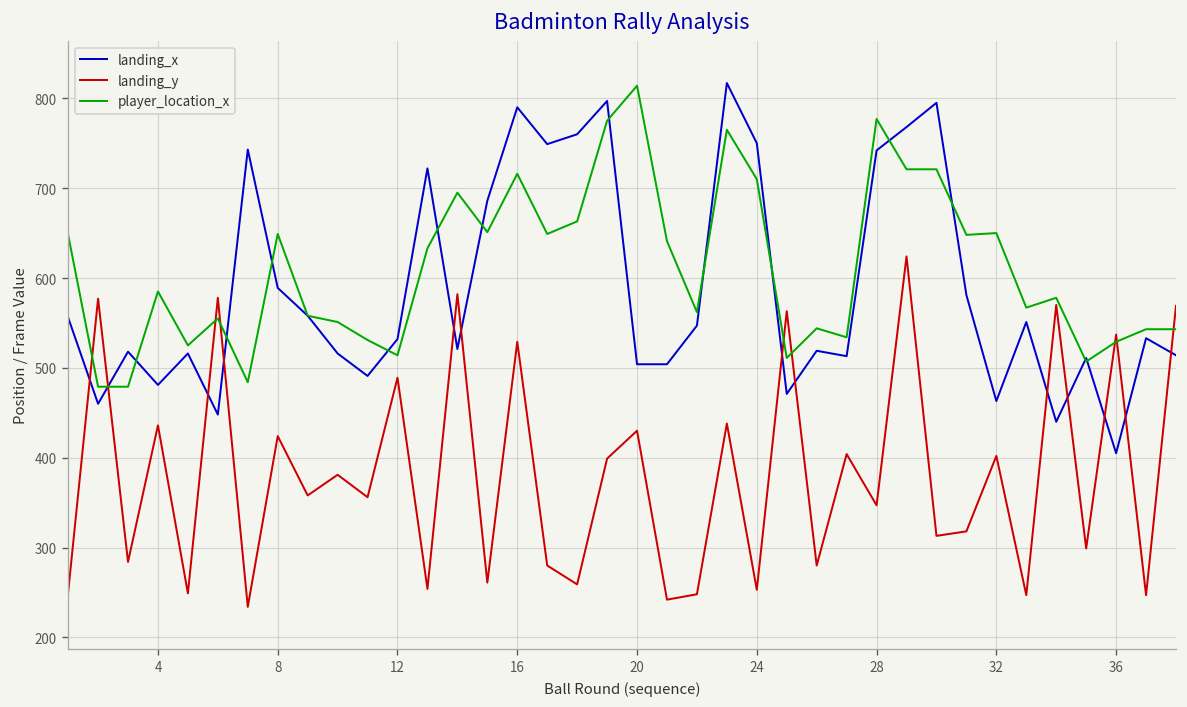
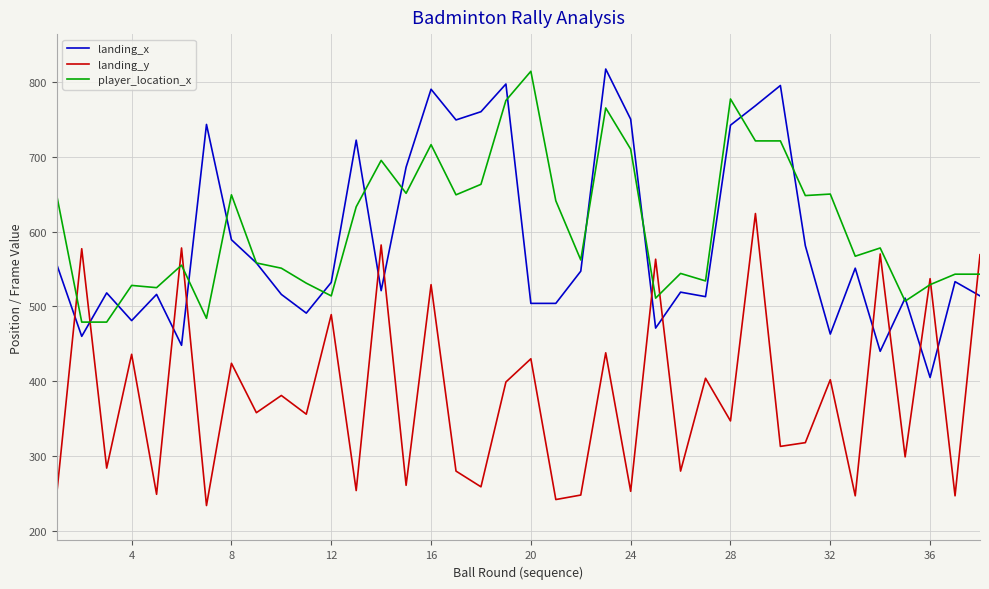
player_location_x, 4: 590 -> 530
